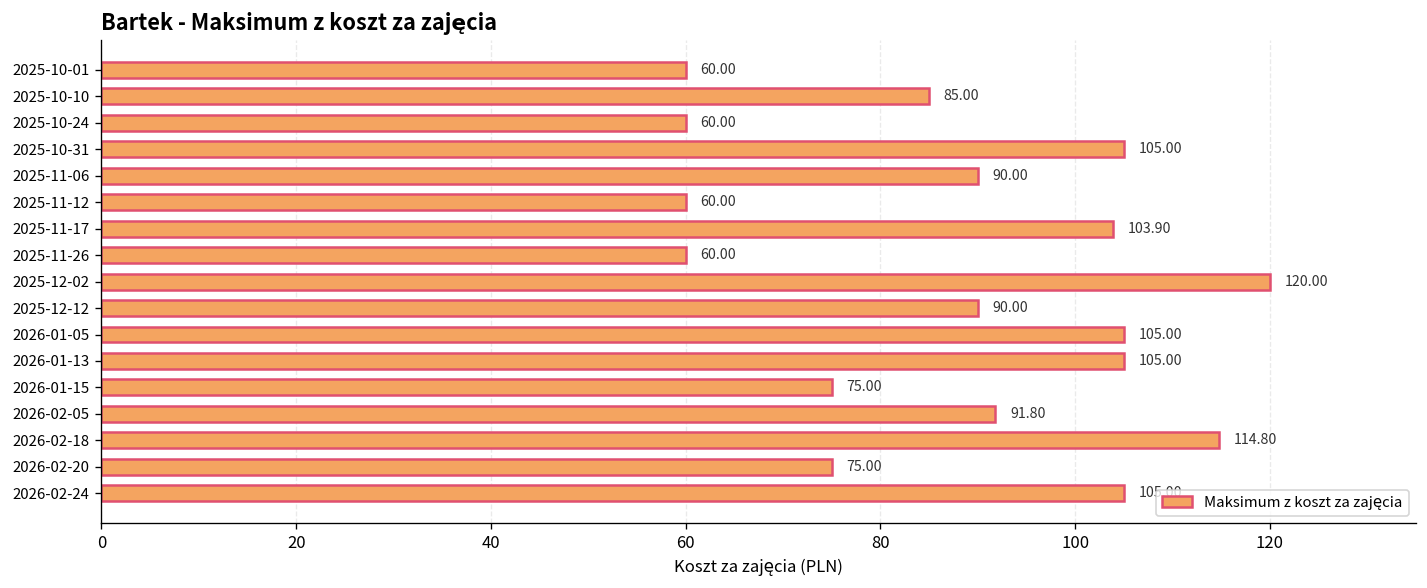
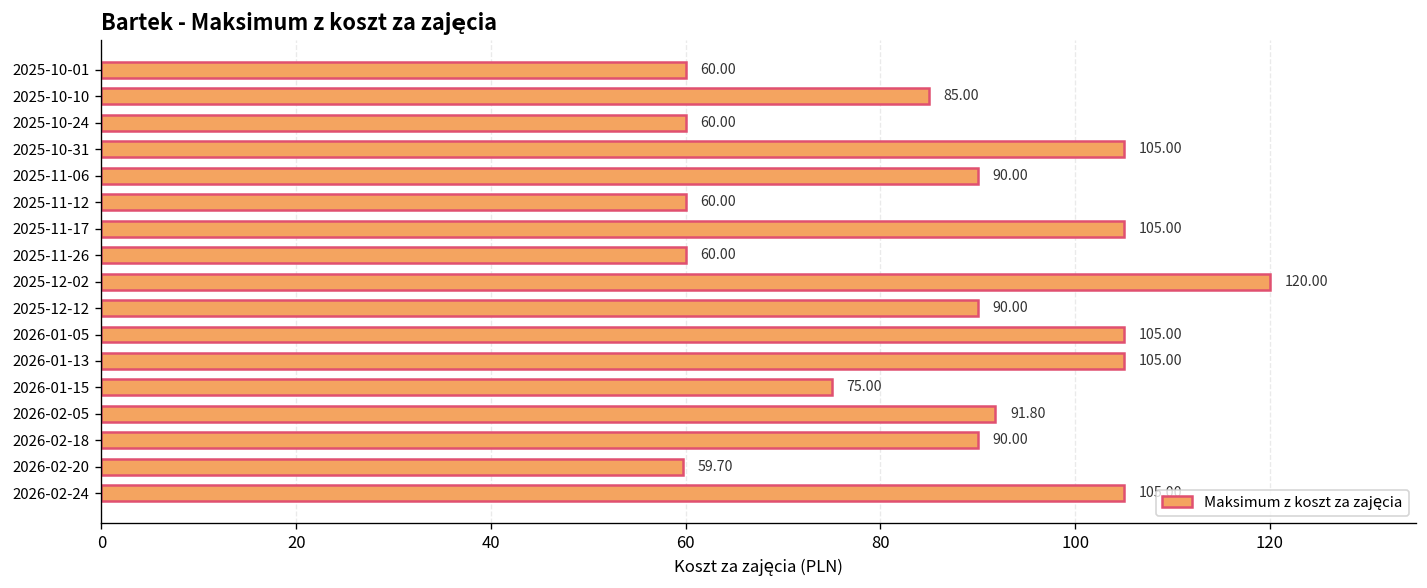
2025-11-17: 103.90 -> 105.00
2026-02-18: 114.80 -> 90.00
2026-02-20: 75.00 -> 59.70
